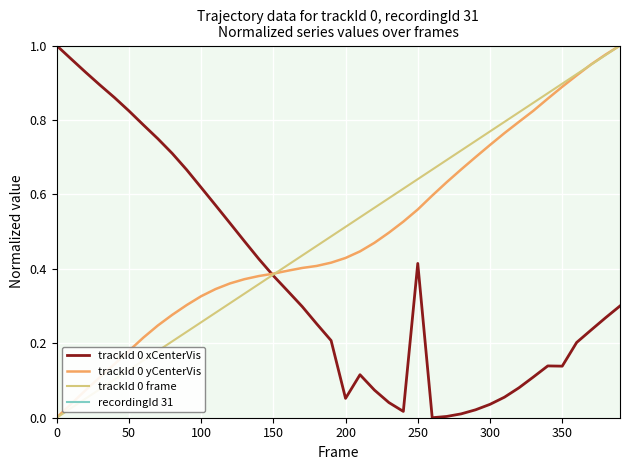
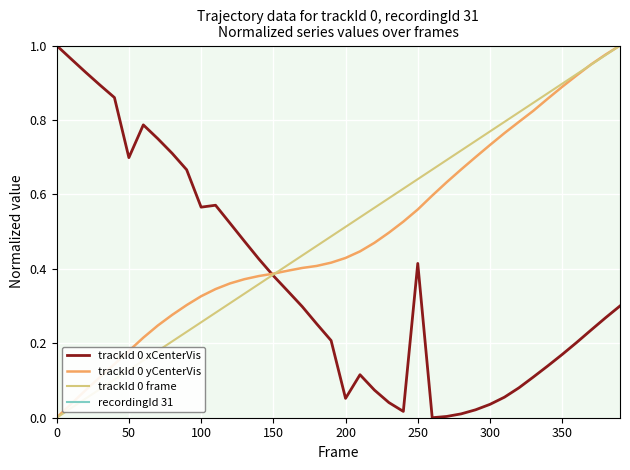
trackId 0 xCenterVis, 50: 0.82 -> 0.70
trackId 0 xCenterVis, 100: 0.62 -> 0.57
trackId 0 xCenterVis, 350: 0.14 -> 0.17
